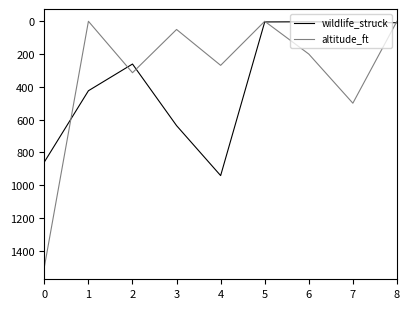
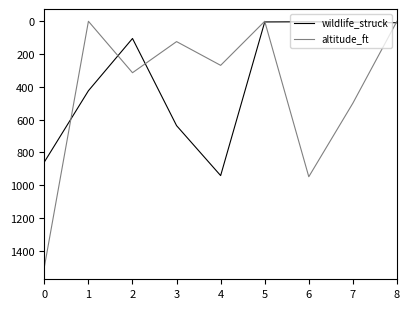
wildlife_struck, 2: 260 -> 110
altitude_ft, 3: 50 -> 120
altitude_ft, 6: 200 -> 950
